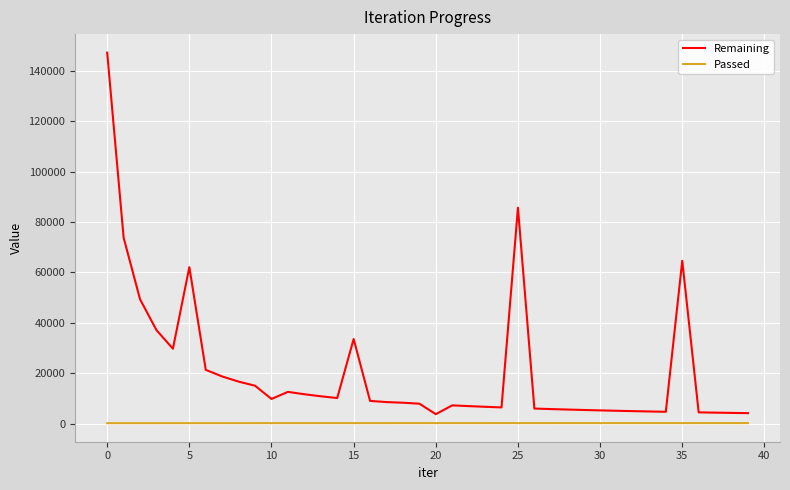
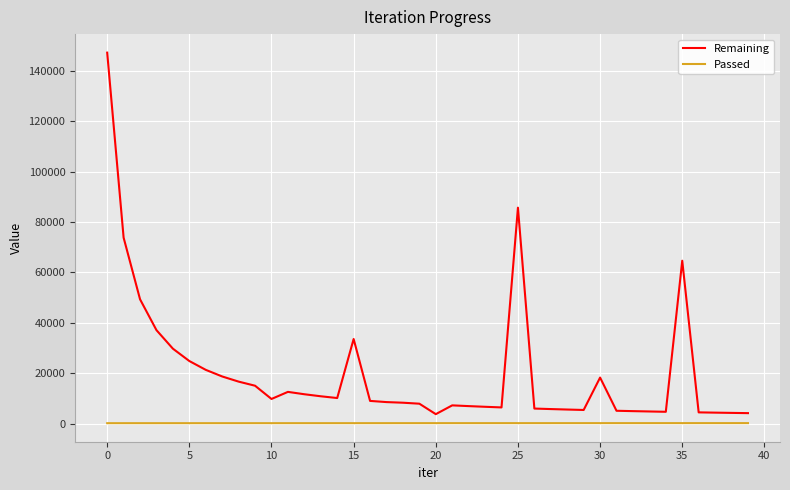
Remaining, 5: 62000 -> 25000
Remaining, 30: 5000 -> 18000
